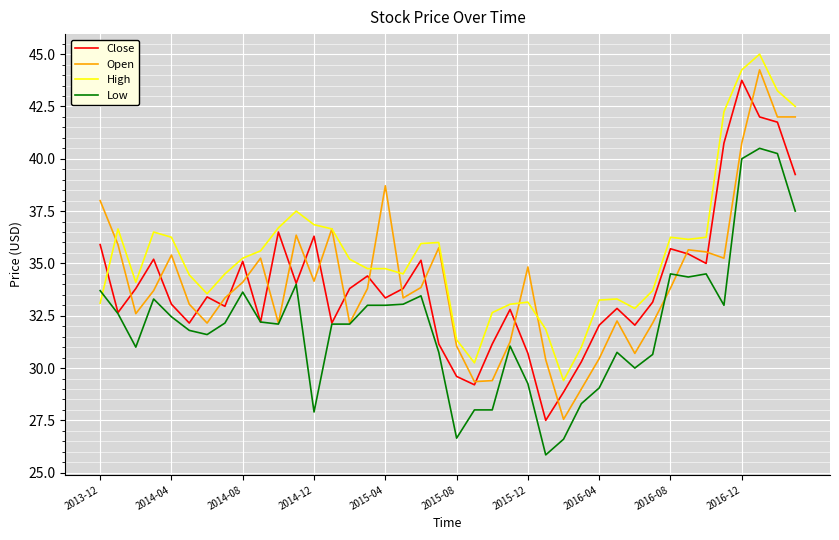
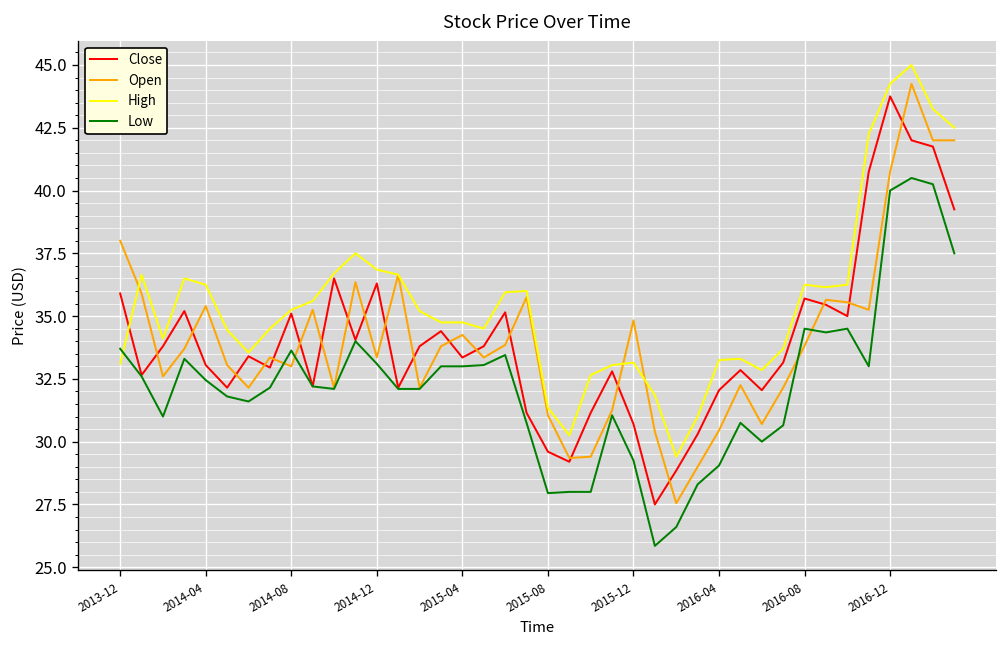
Open, 2014-08: 34.1 -> 33.0
Open, 2014-12: 34.2 -> 33.4
Low, 2014-12: 27.9 -> 33.1
Open, 2015-04: 38.7 -> 34.3
Low, 2015-08: 26.7 -> 28.0
